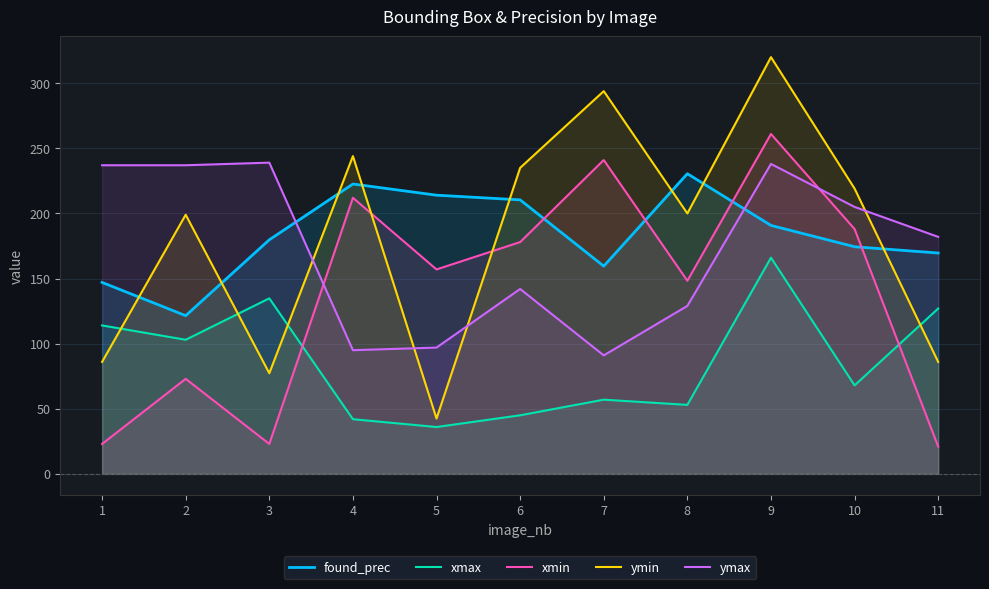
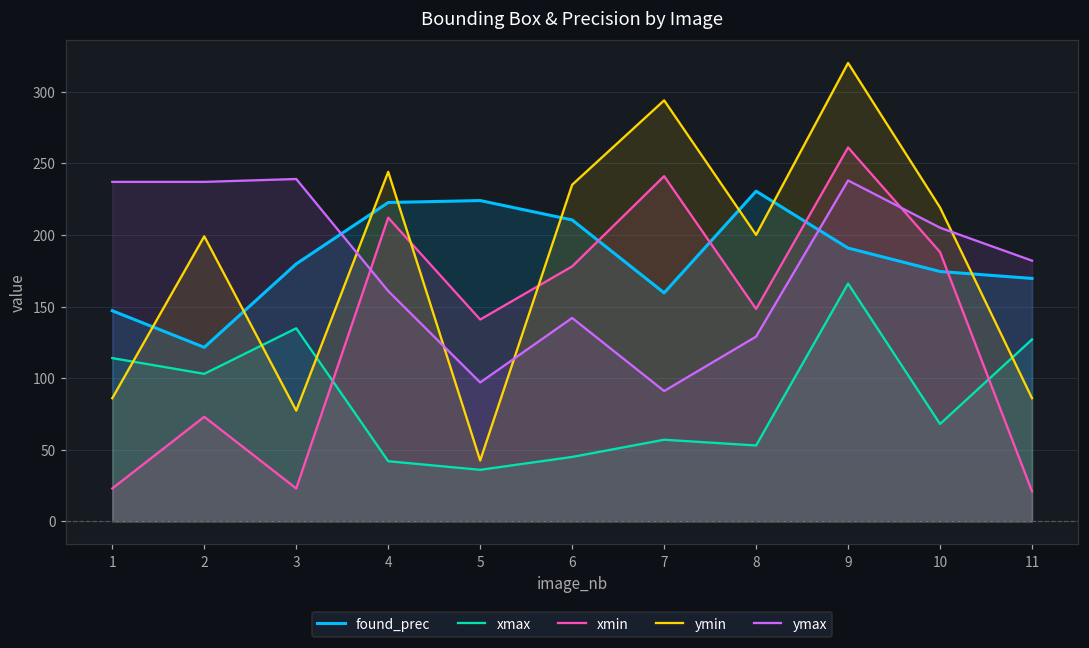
ymax, 4: 95 -> 161
found_prec, 5: 214 -> 224
xmin, 5: 157 -> 141
